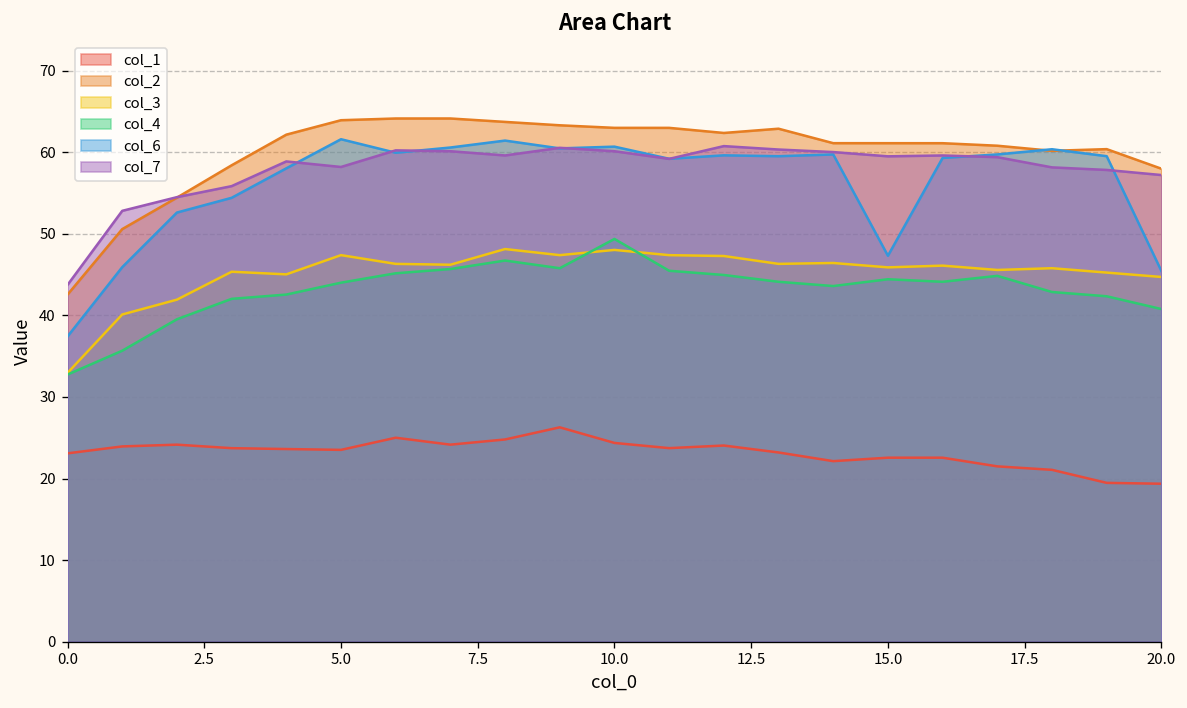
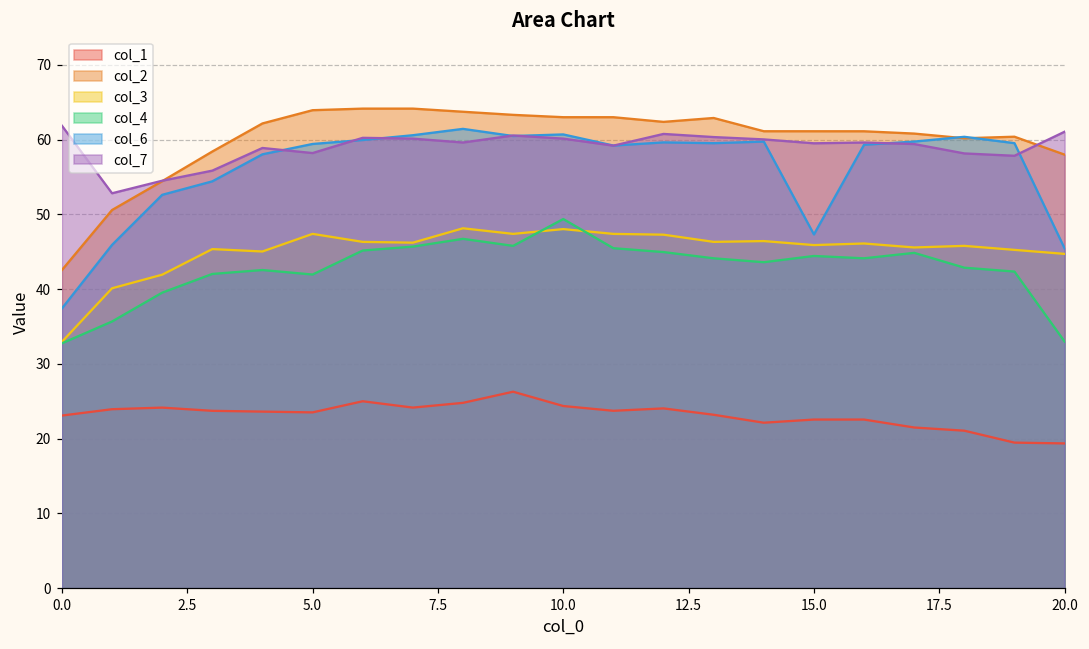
col_7, 0.0: 44 -> 62
col_4, 5.0: 44 -> 42
col_6, 5.0: 62 -> 59
col_4, 20.0: 41 -> 33
col_7, 20.0: 57 -> 61
